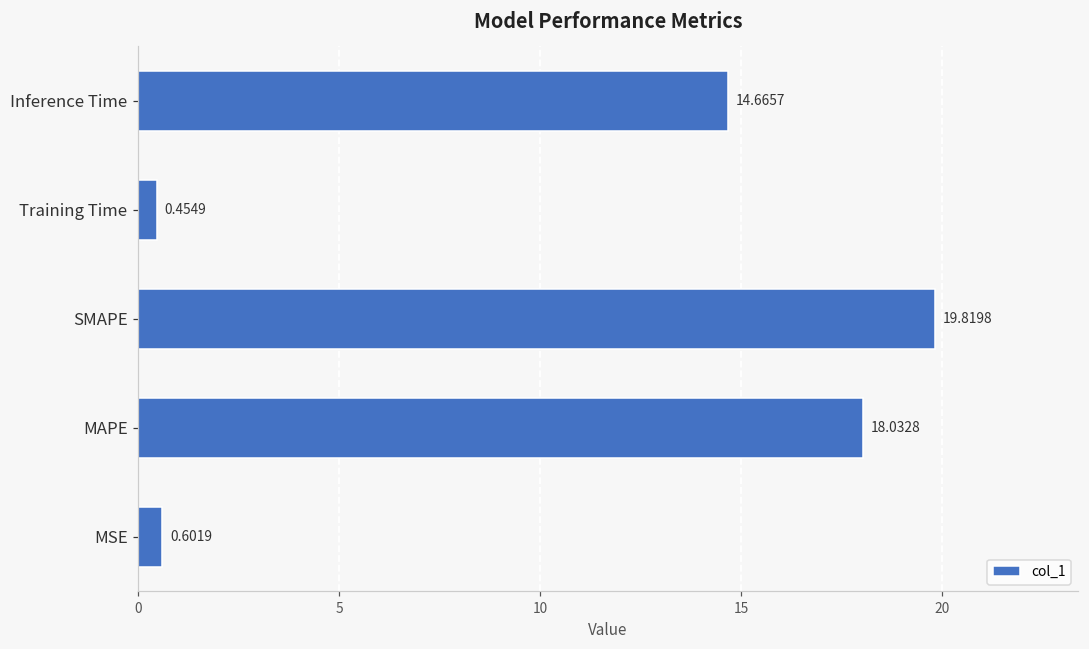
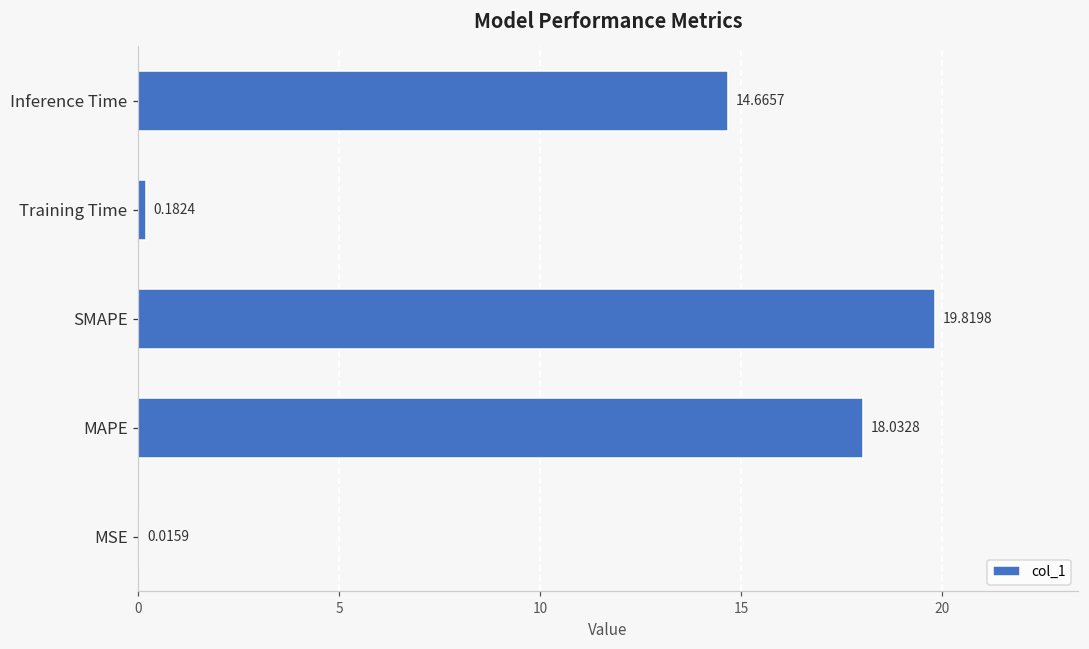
Training Time: 0.4549 -> 0.1824
MSE: 0.6019 -> 0.0159
